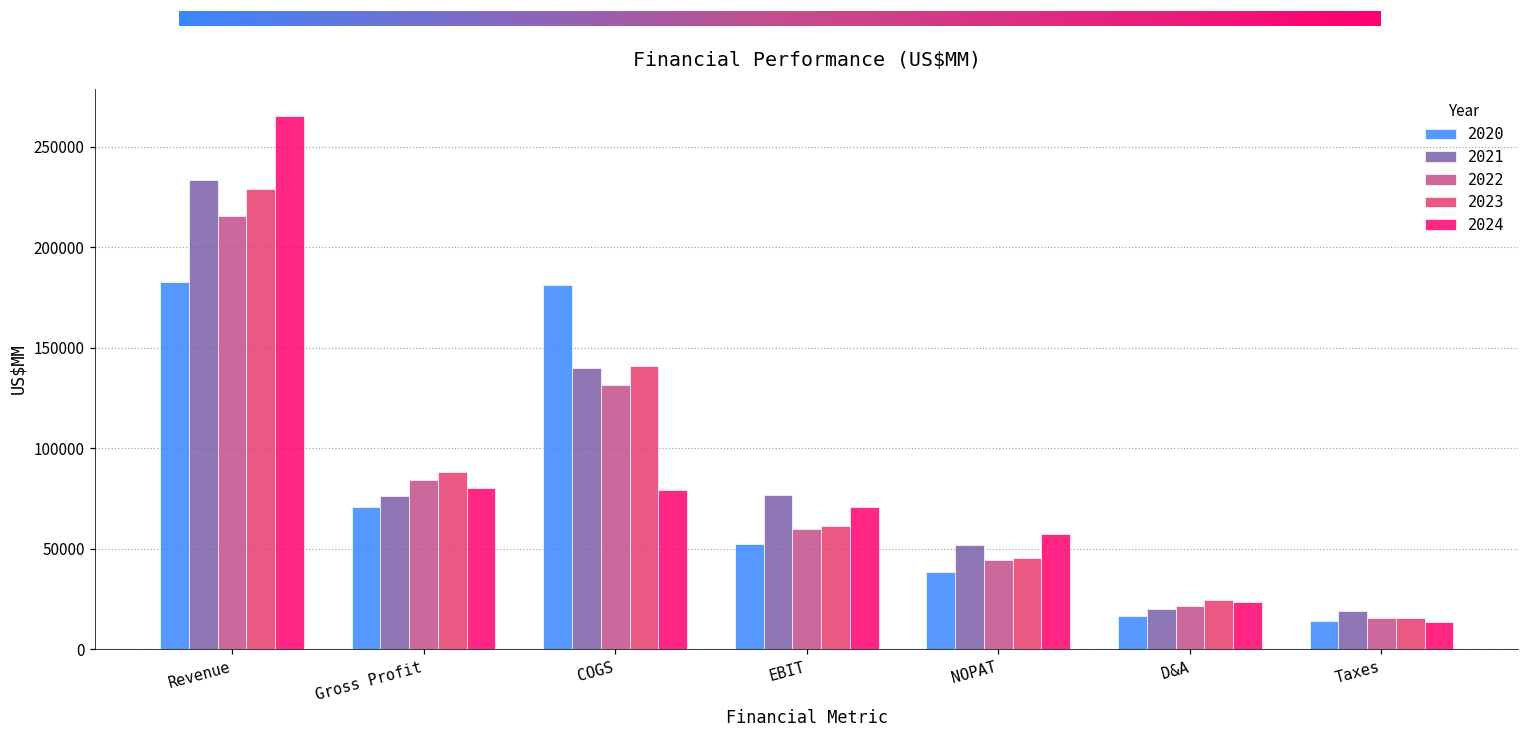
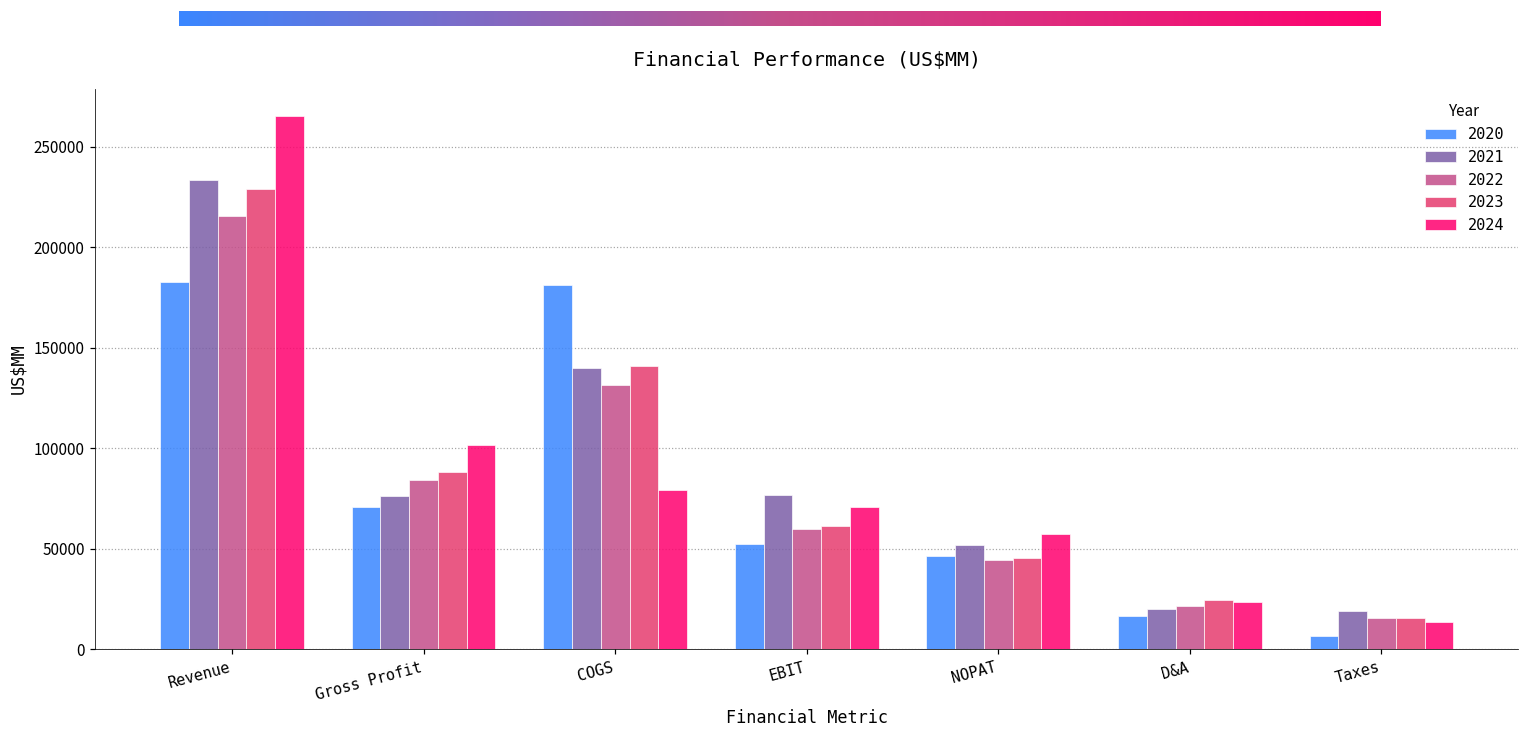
2024, Gross Profit: 80000 -> 102000
2020, NOPAT: 39000 -> 46000
2020, Taxes: 14000 -> 6000
